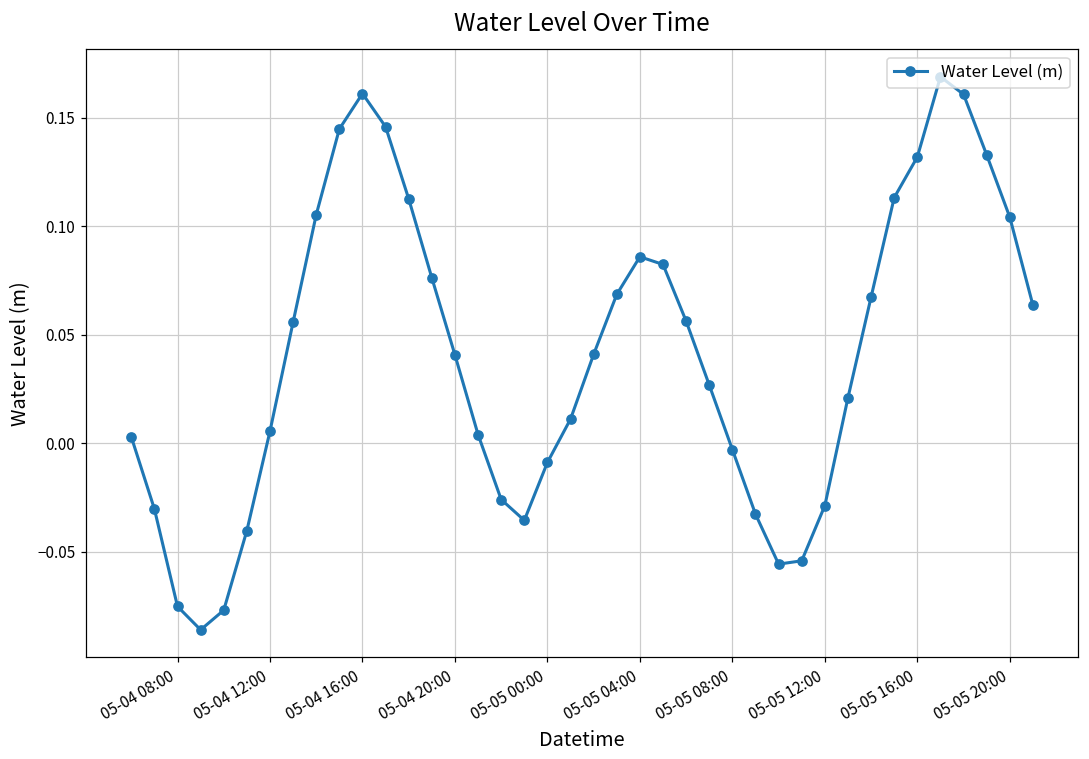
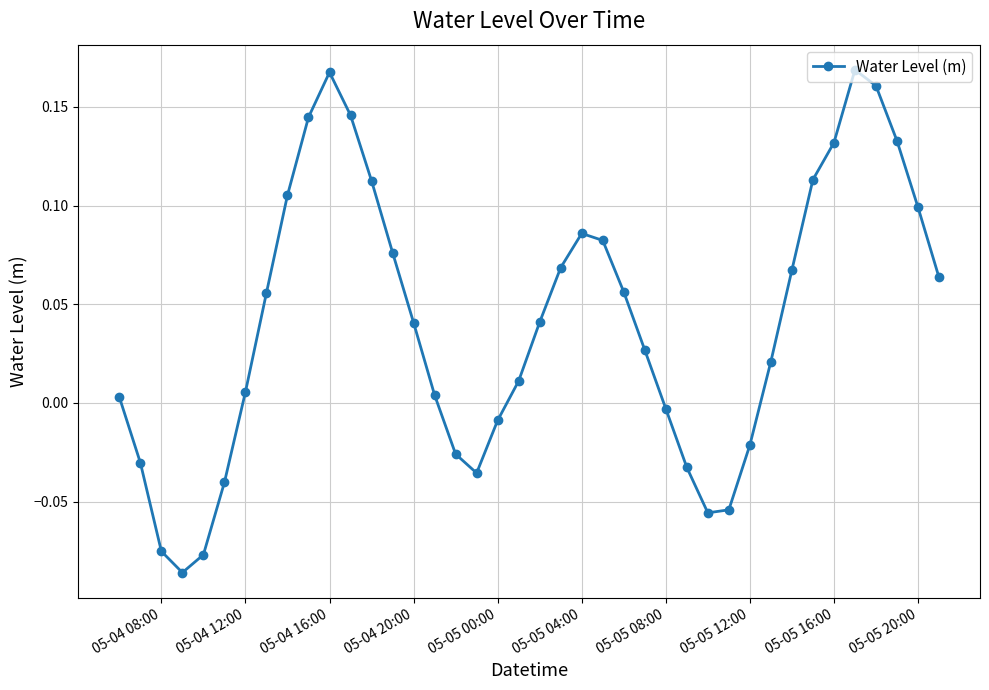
05-04 16:00: 0.161 -> 0.167
05-05 12:00: -0.029 -> -0.021
05-05 20:00: 0.104 -> 0.099
